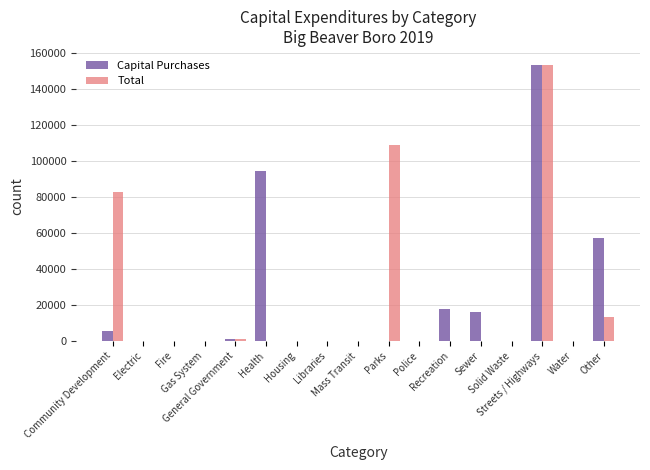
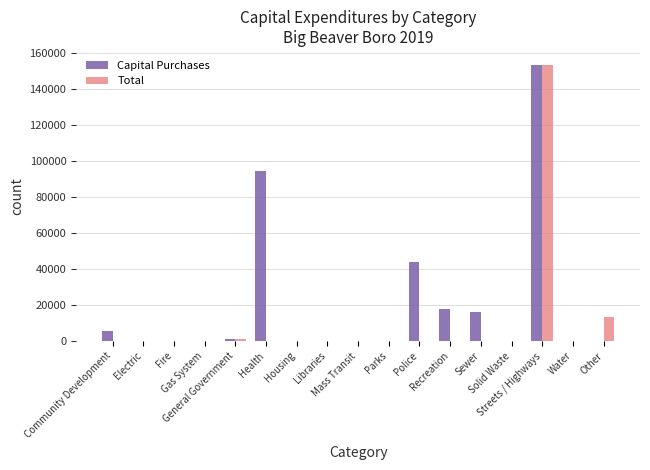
Total, Community Development: 83000 -> 0
Total, Parks: 109000 -> 0
Capital Purchases, Police: 0 -> 44000
Capital Purchases, Other: 57000 -> 0
